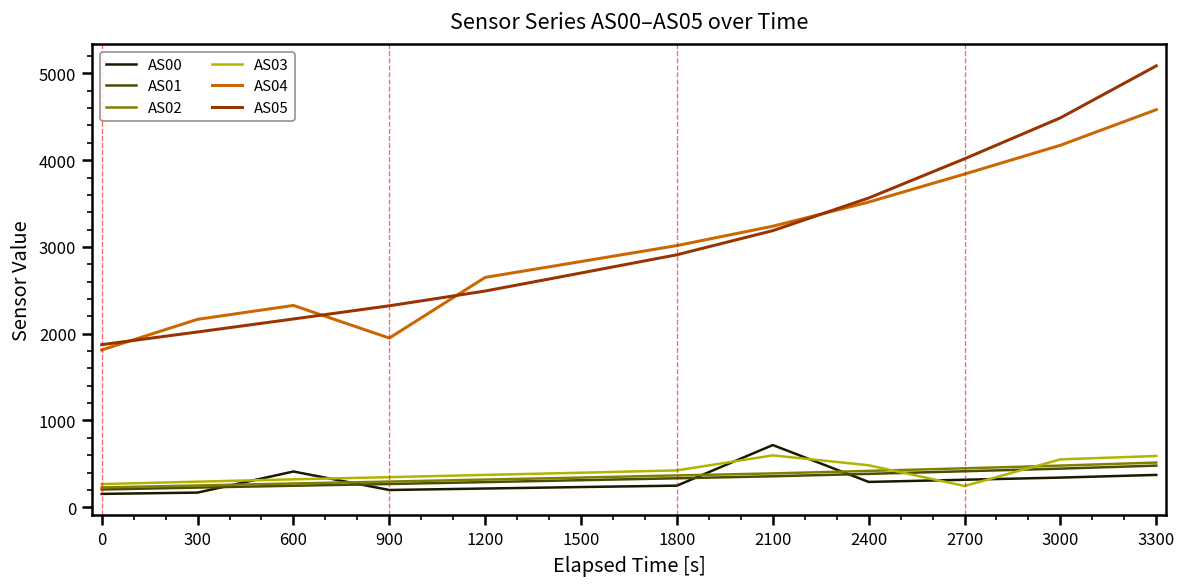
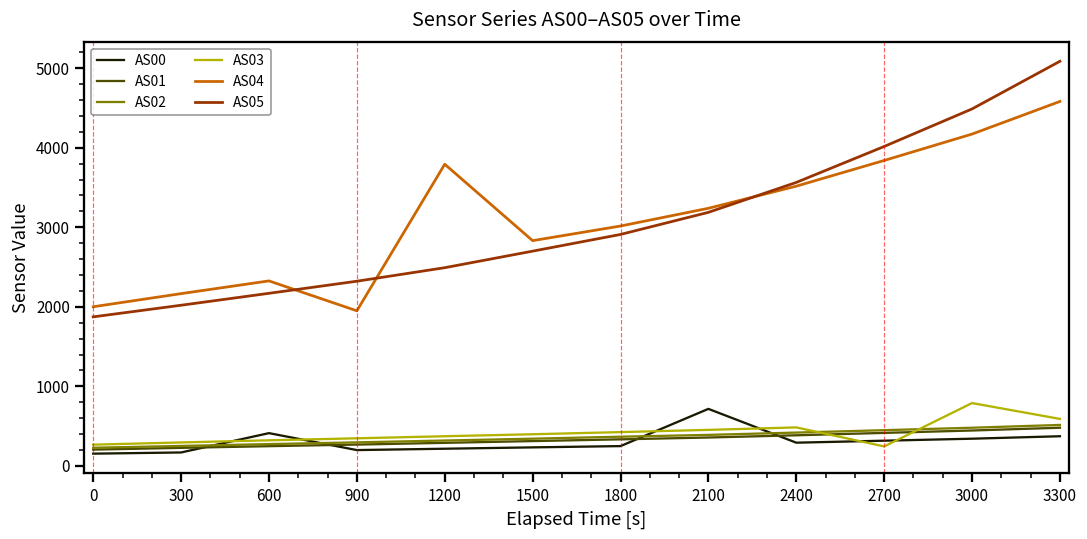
AS04, 0: 1800 -> 2000
AS04, 1200: 2600 -> 3800
AS03, 2100: 600 -> 500
AS03, 3000: 600 -> 800
